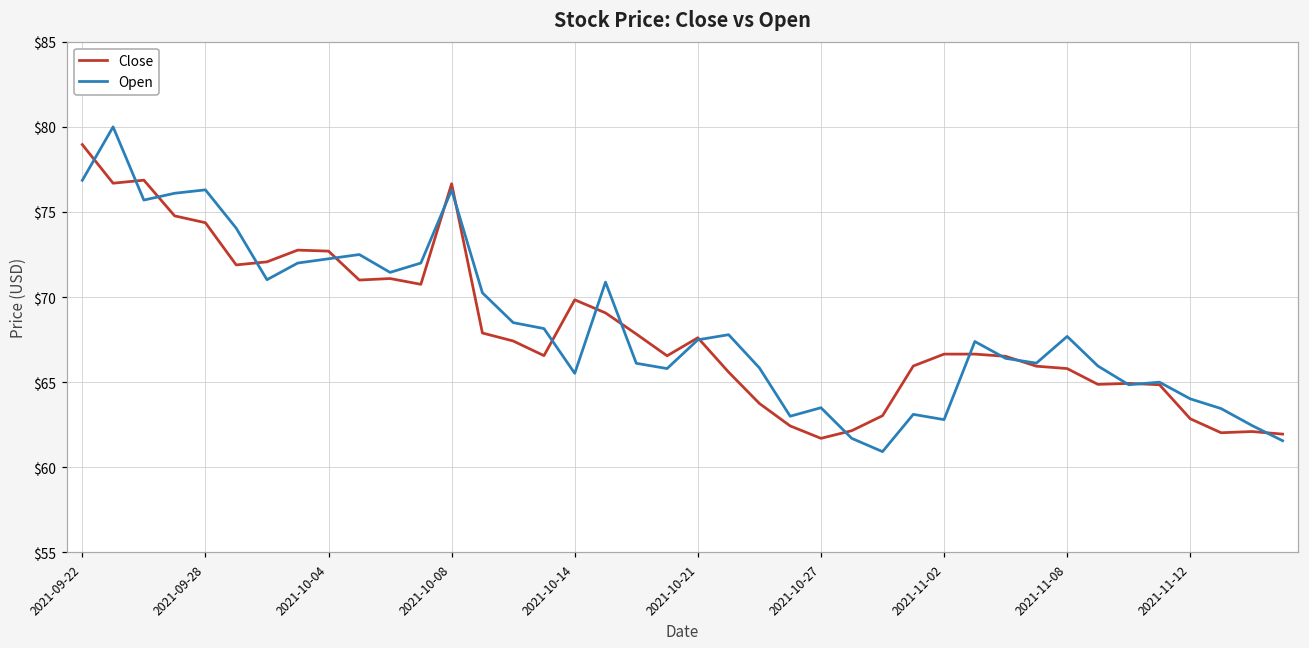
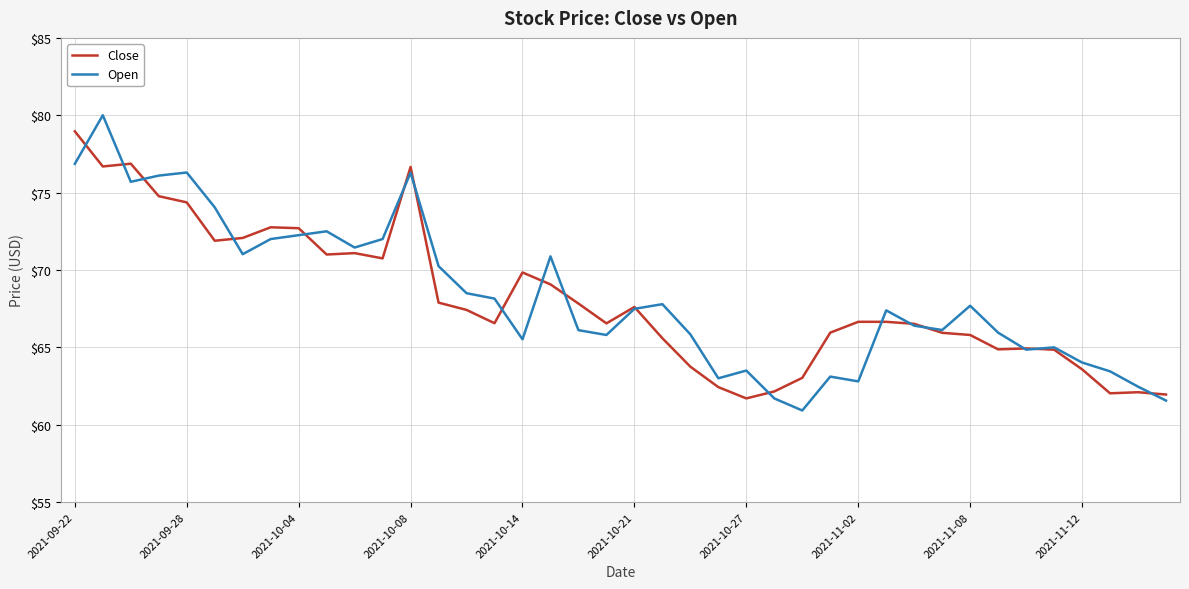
Close, 2021-11-12: $62.9 -> $63.6
